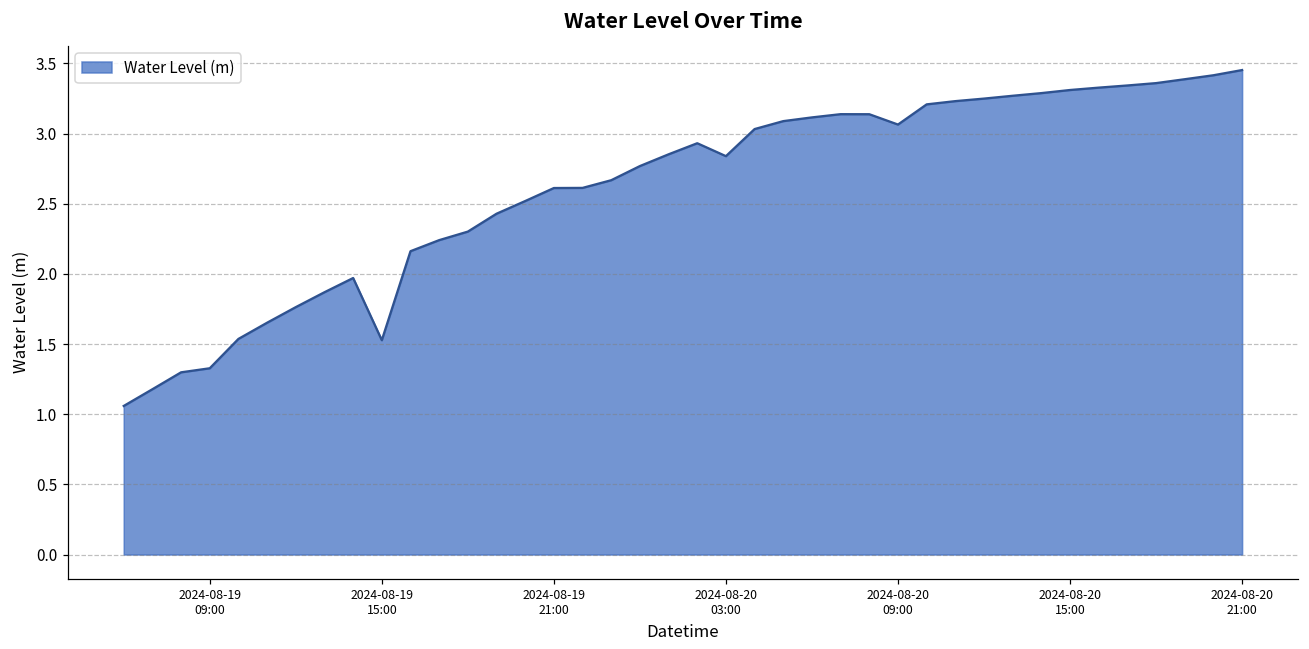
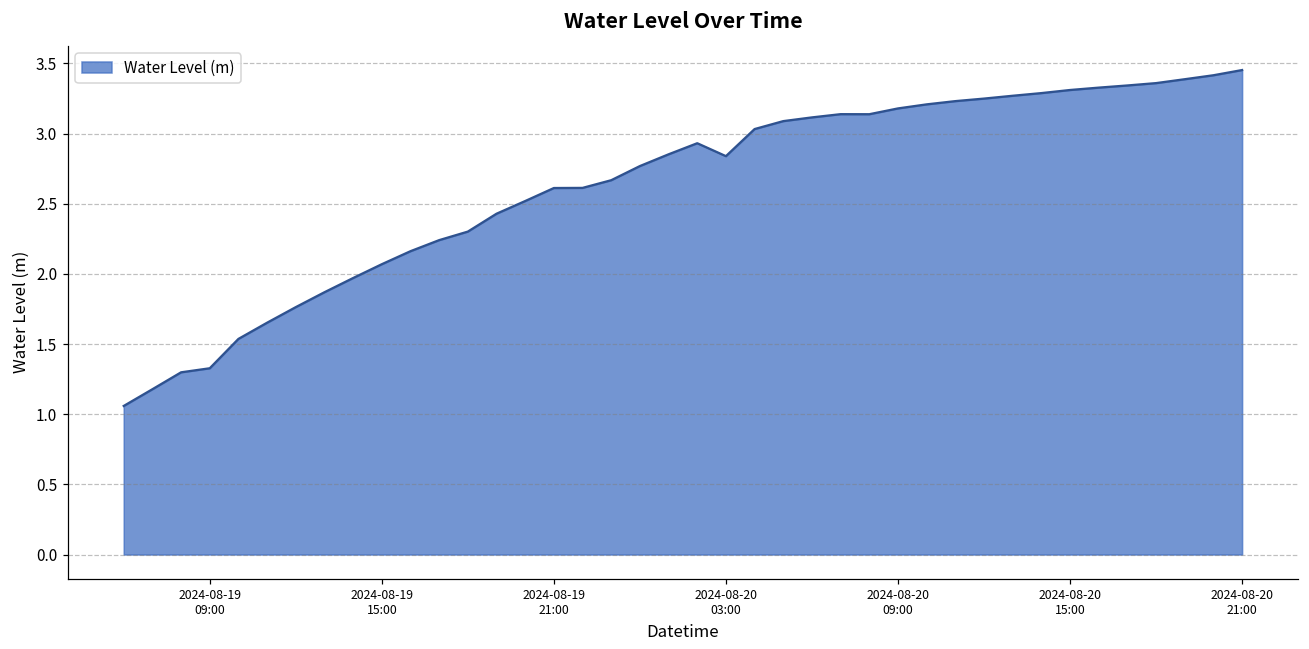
2024-08-19 15:00: 1.53 -> 2.07
2024-08-20 09:00: 3.06 -> 3.18
